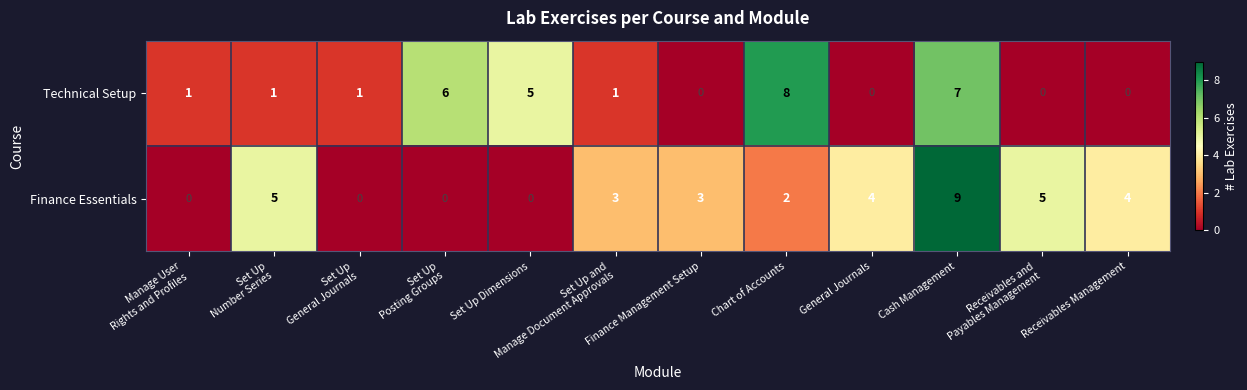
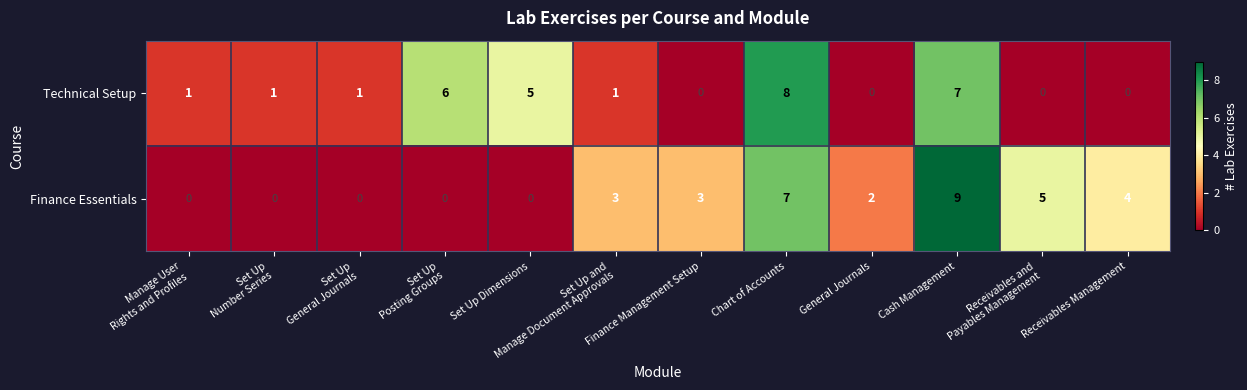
Finance Essentials, Set Up Number Series: 5 -> 0
Finance Essentials, Chart of Accounts: 2 -> 7
Finance Essentials, General Journals: 4 -> 2
